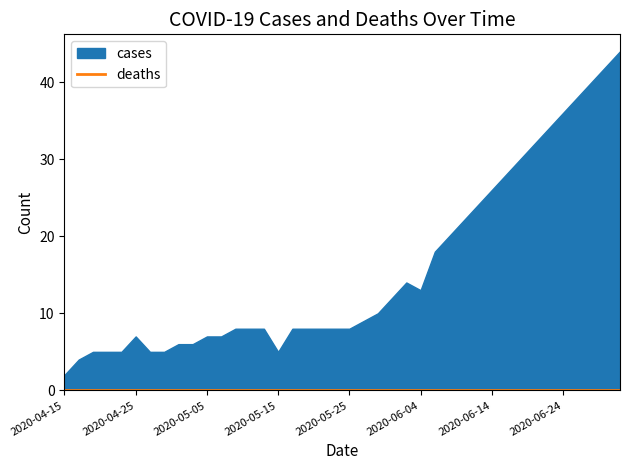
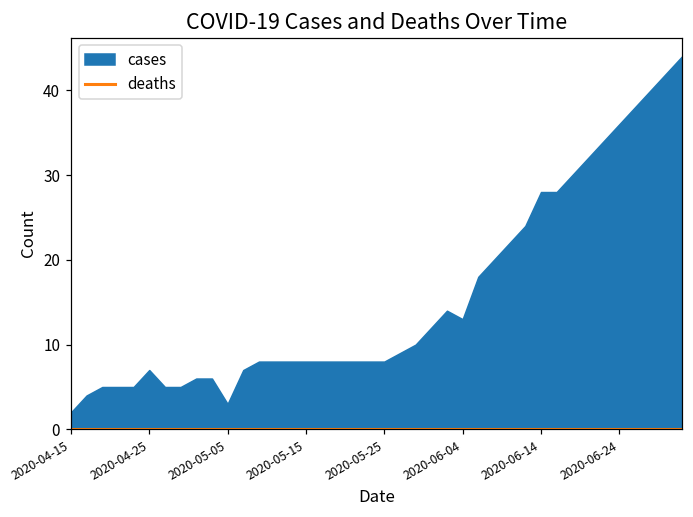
cases, 2020-05-05: 7 -> 3
cases, 2020-05-15: 5 -> 8
cases, 2020-06-14: 26 -> 28
